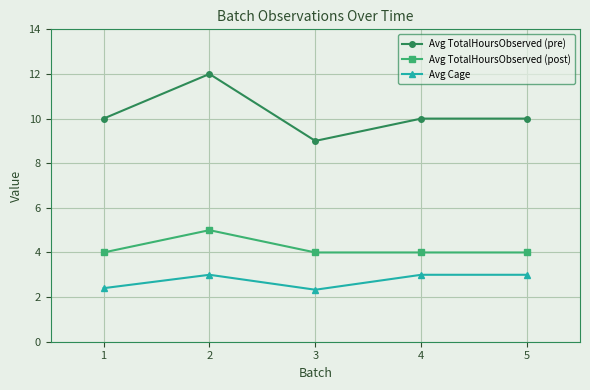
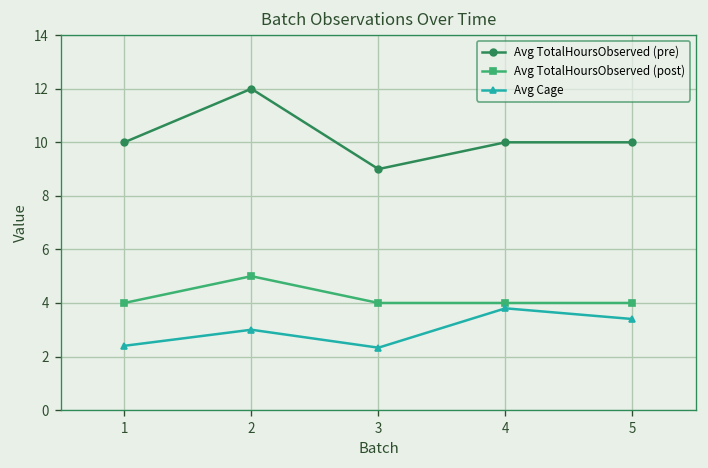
Avg Cage, 4: 3.0 -> 3.8
Avg Cage, 5: 3.0 -> 3.4
